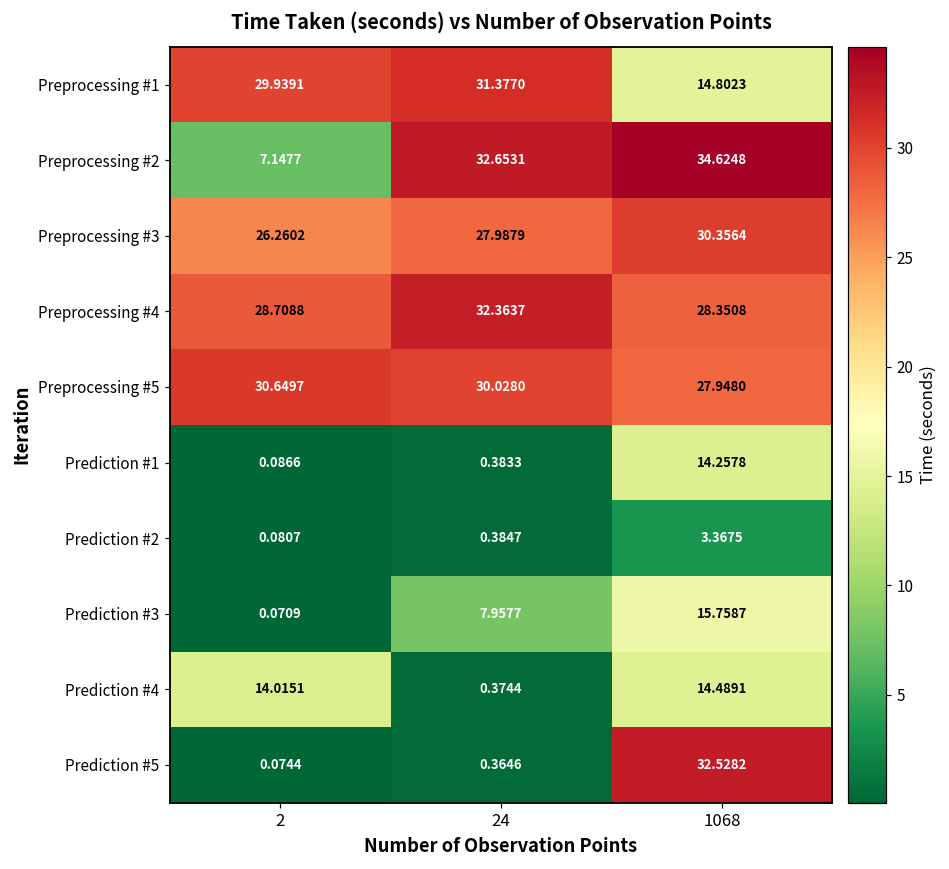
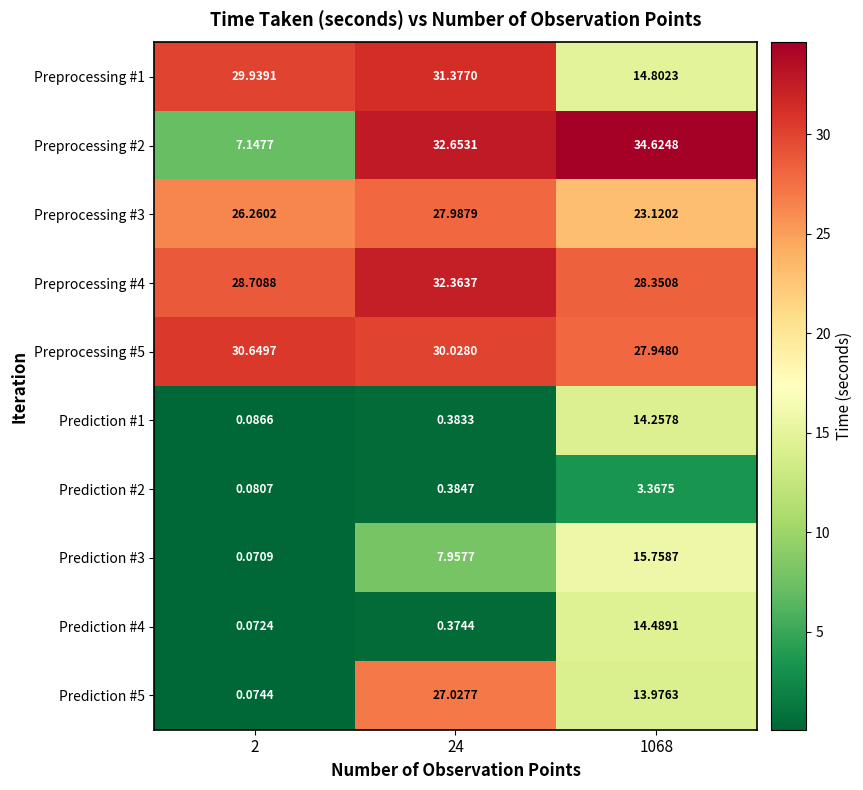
Preprocessing #3, 1068: 30.3564 -> 23.1202
Prediction #4, 2: 14.0151 -> 0.0724
Prediction #5, 24: 0.3646 -> 27.0277
Prediction #5, 1068: 32.5282 -> 13.9763
